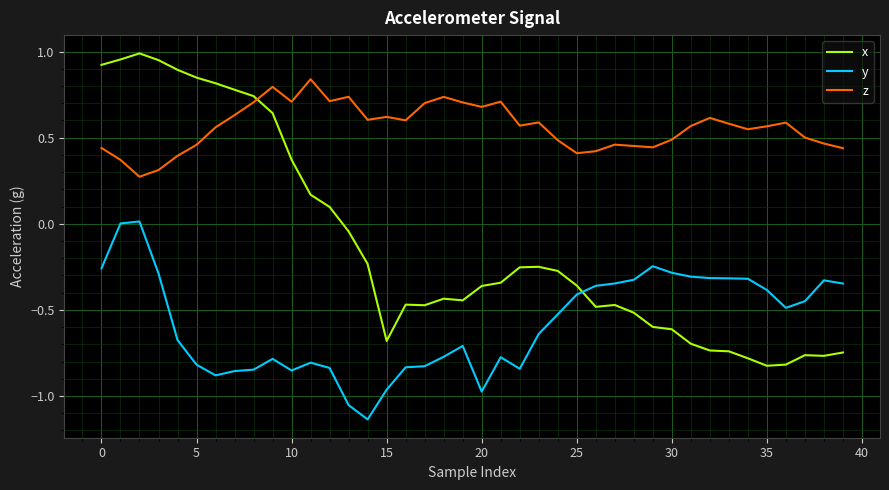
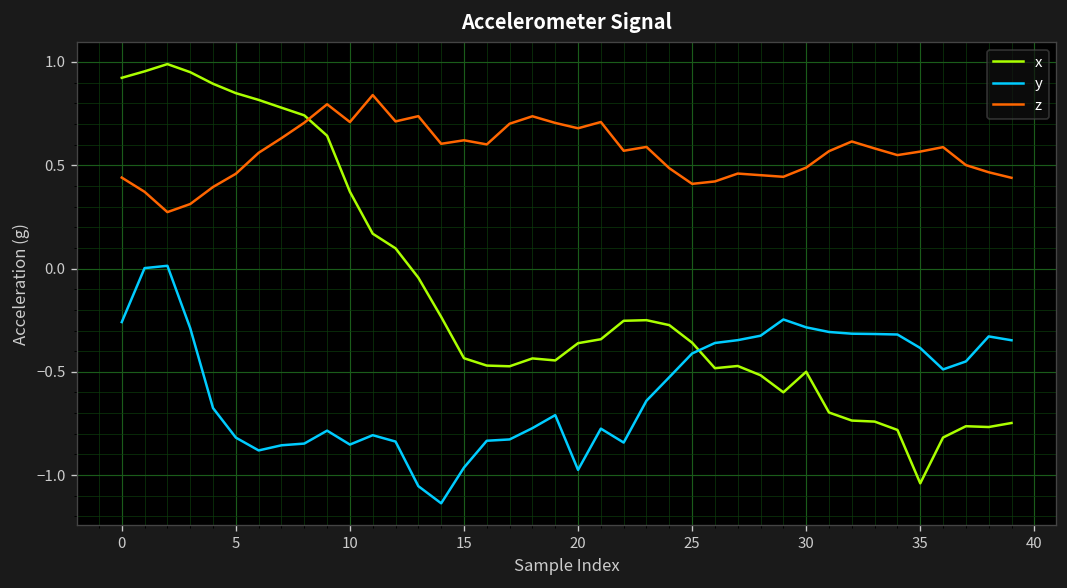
x, 15: -0.68 -> -0.43
x, 30: -0.61 -> -0.50
x, 35: -0.82 -> -1.04
